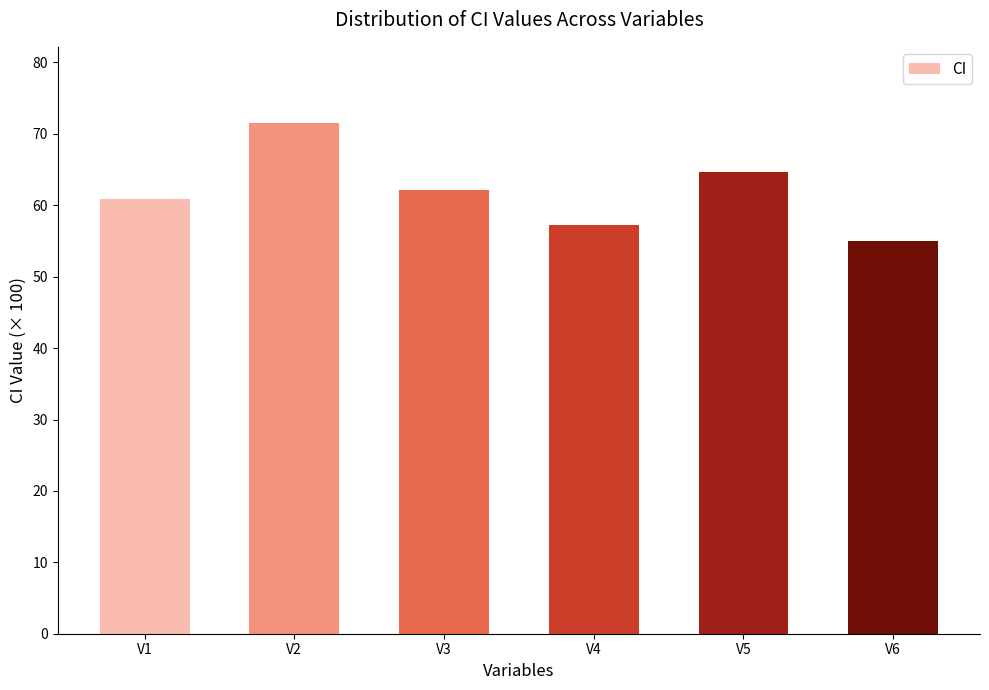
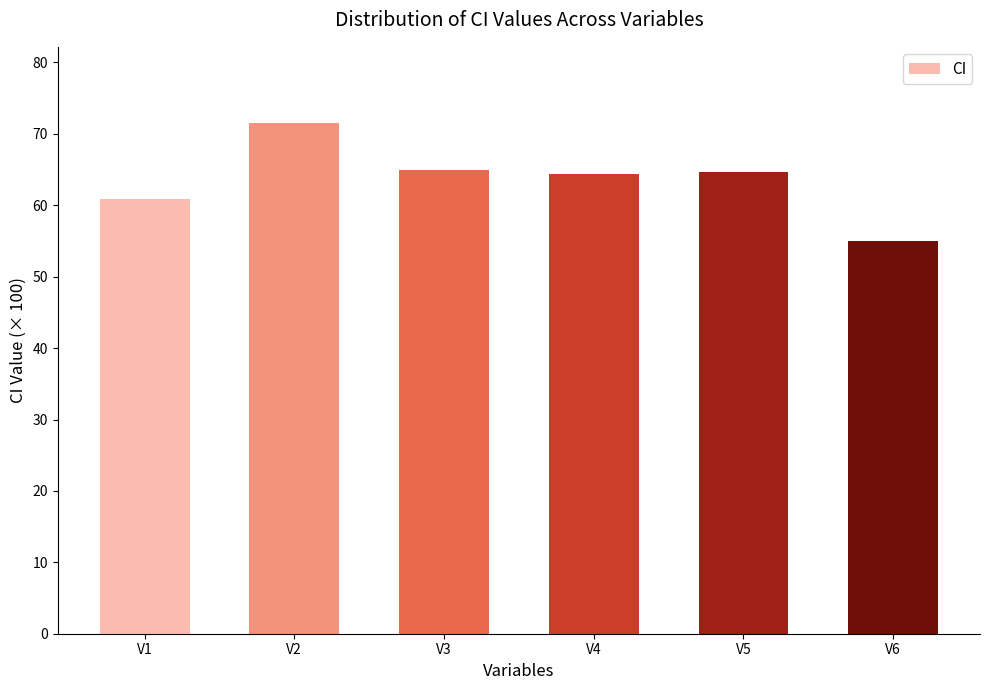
V3: 62 -> 65
V4: 57 -> 64
